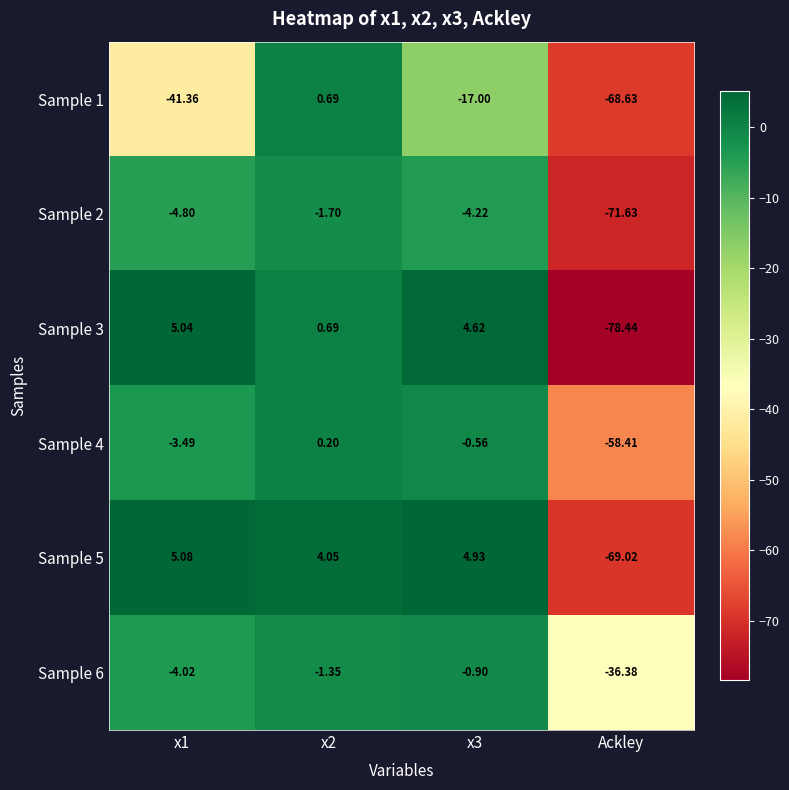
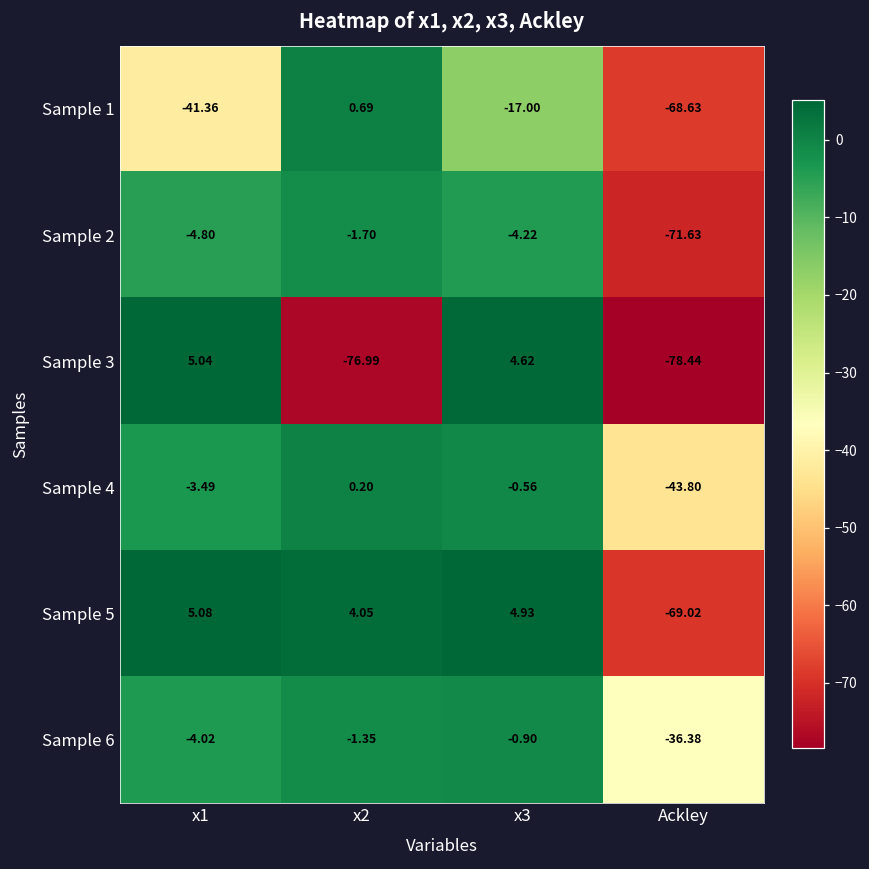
Sample 3, x2: 0.69 -> -76.99
Sample 4, Ackley: -58.41 -> -43.80
